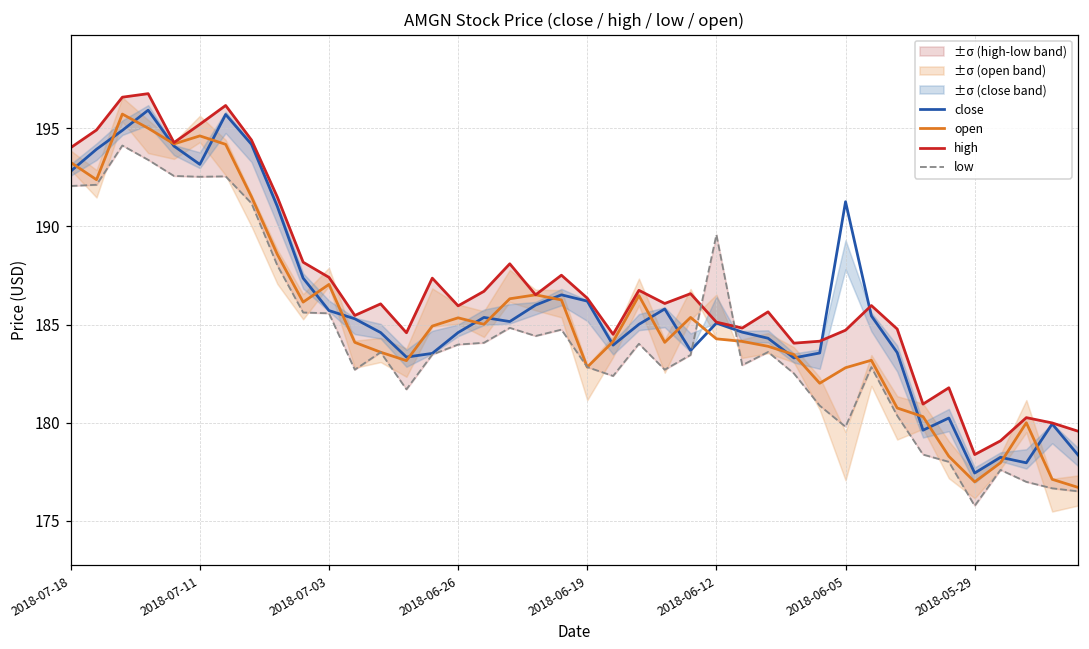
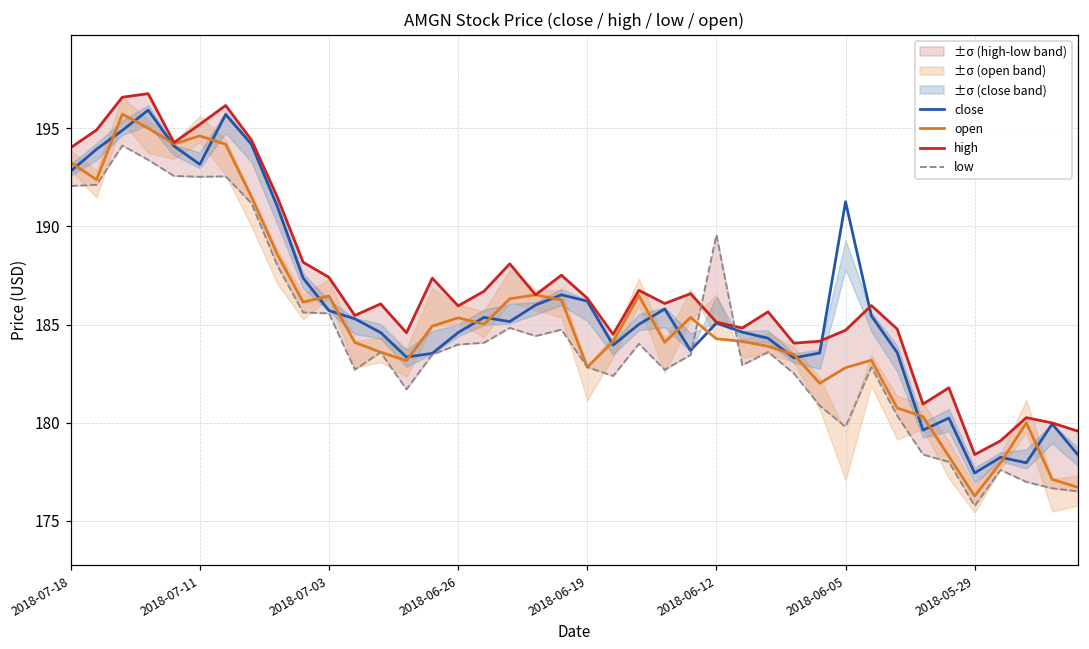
open, 2018-07-03: 187.0 -> 186.5
open, 2018-05-29: 177.0 -> 176.3
